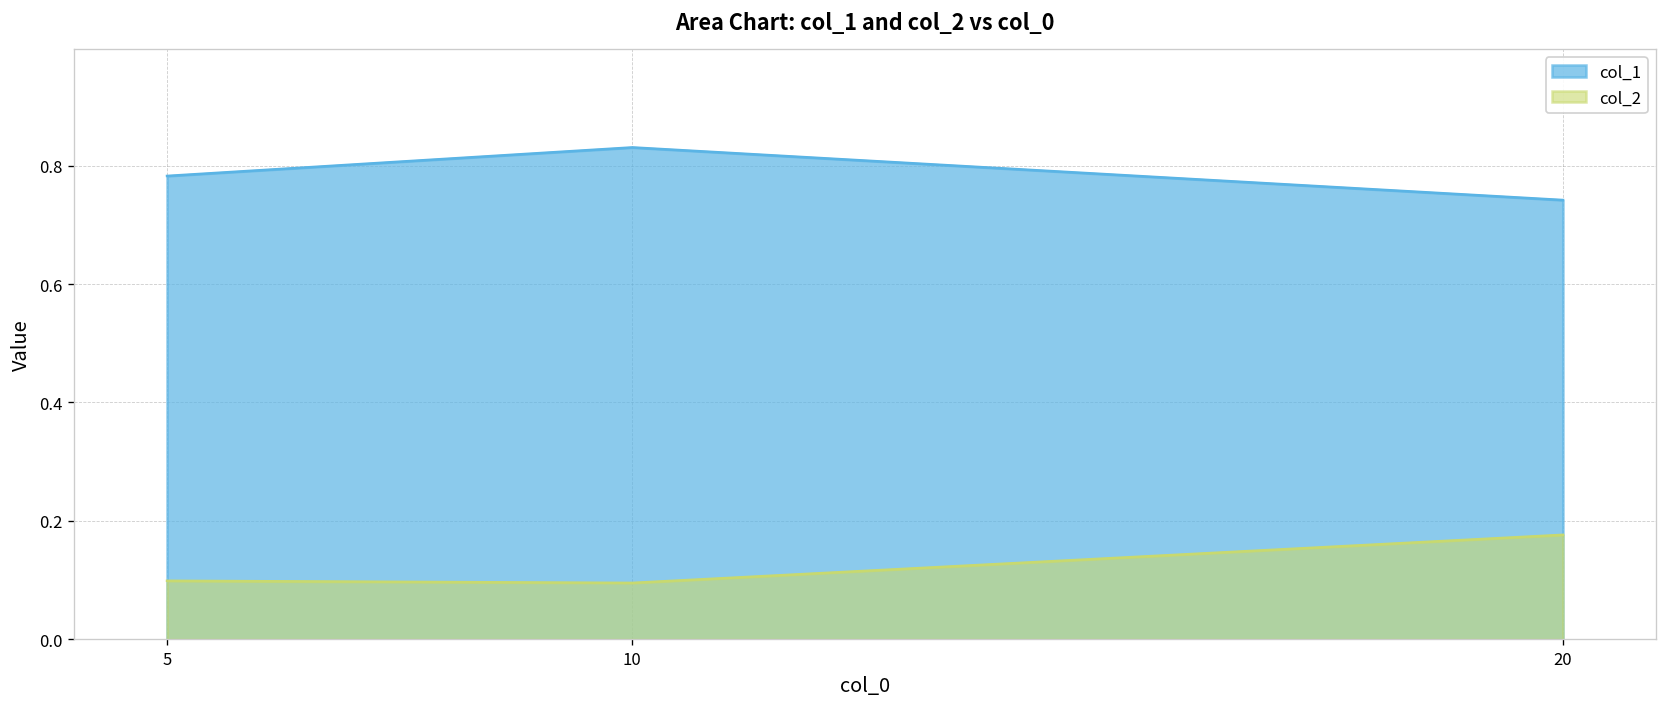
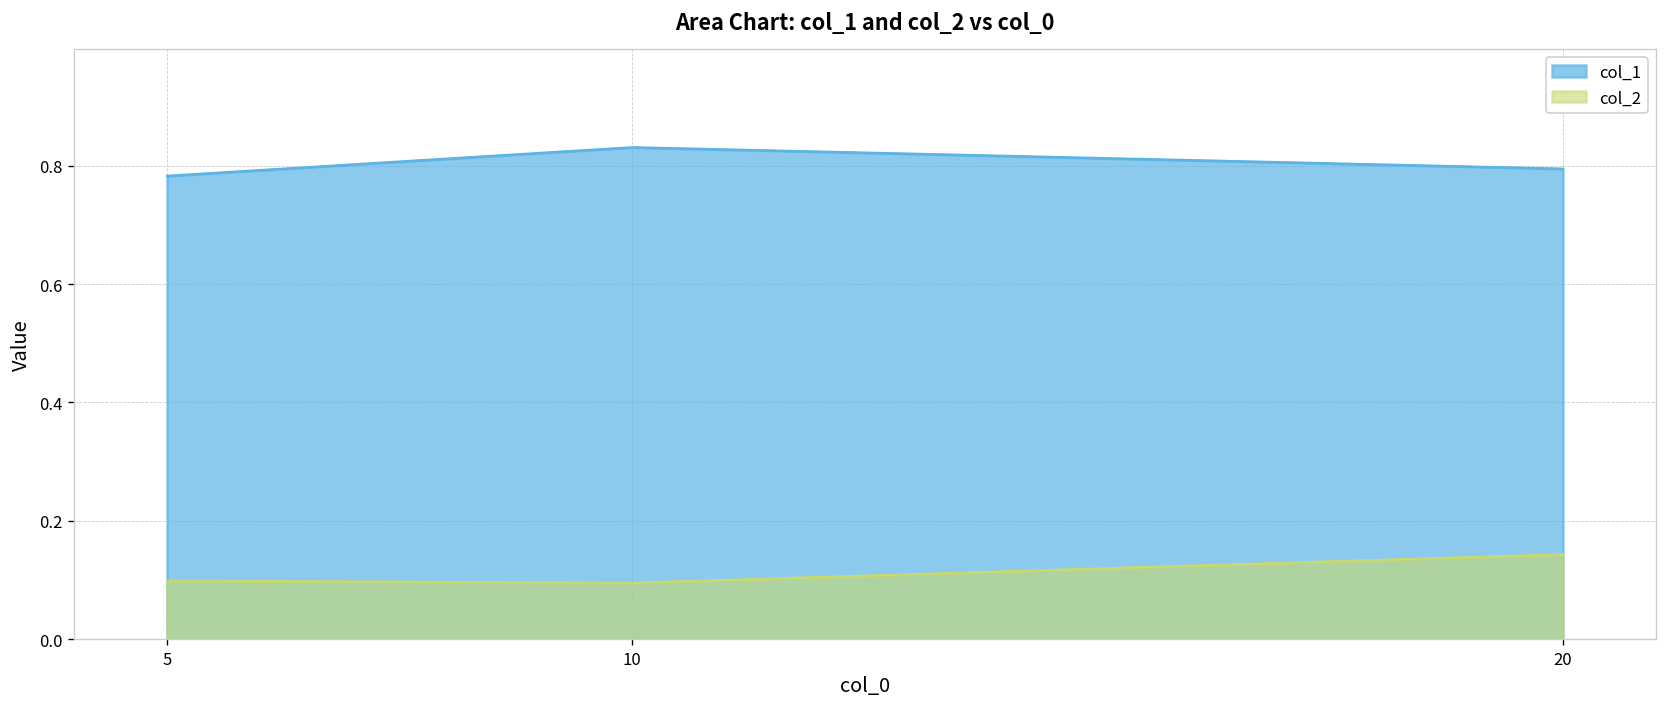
col_1, 20: 0.74 -> 0.79
col_2, 20: 0.18 -> 0.14
